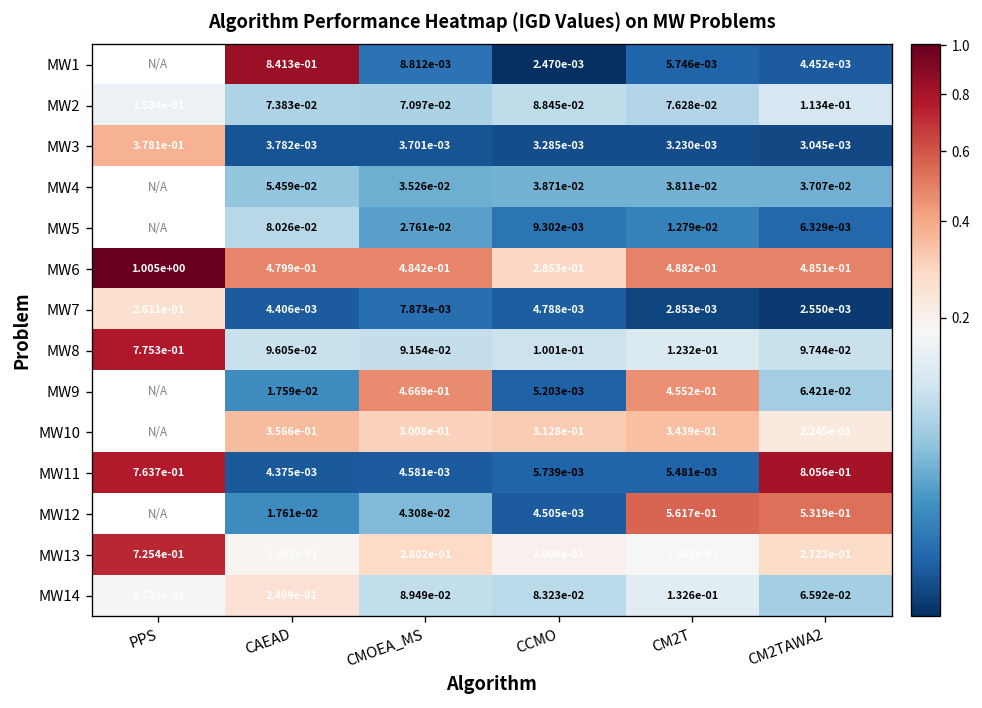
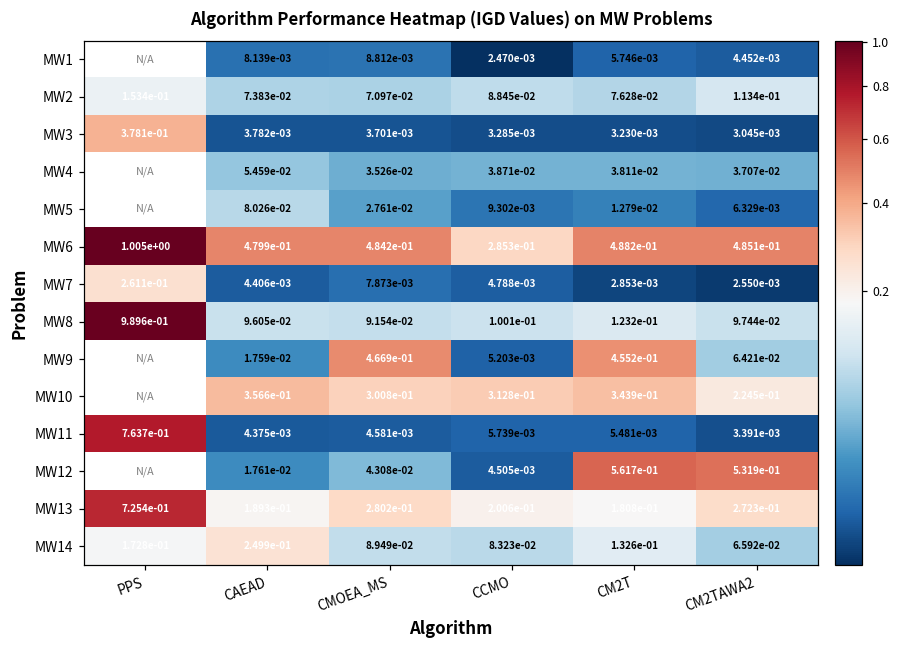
MW1, CAEAD: 8.413e-01 -> 8.139e-03
MW8, PPS: 7.753e-01 -> 9.896e-01
MW11, CM2TAWA2: 8.056e-01 -> 3.391e-03
